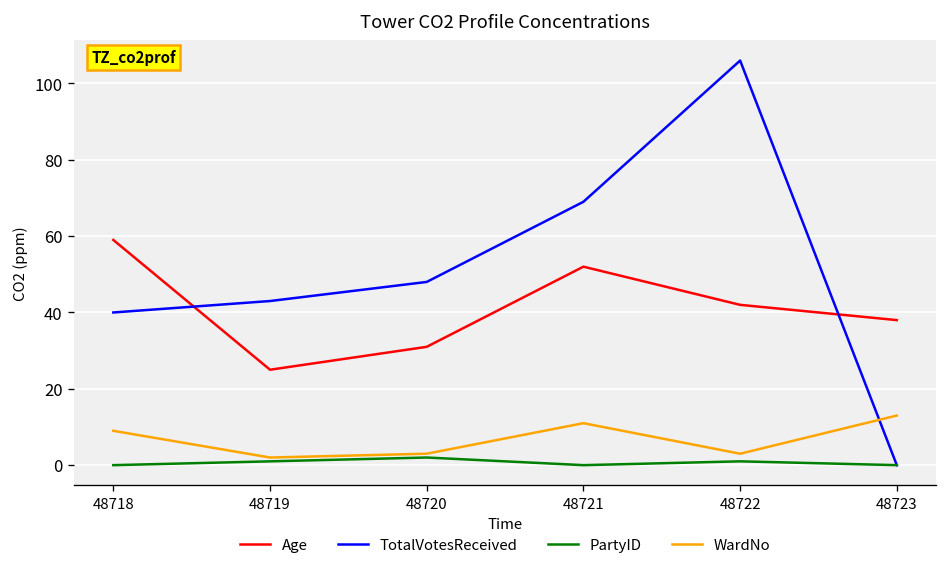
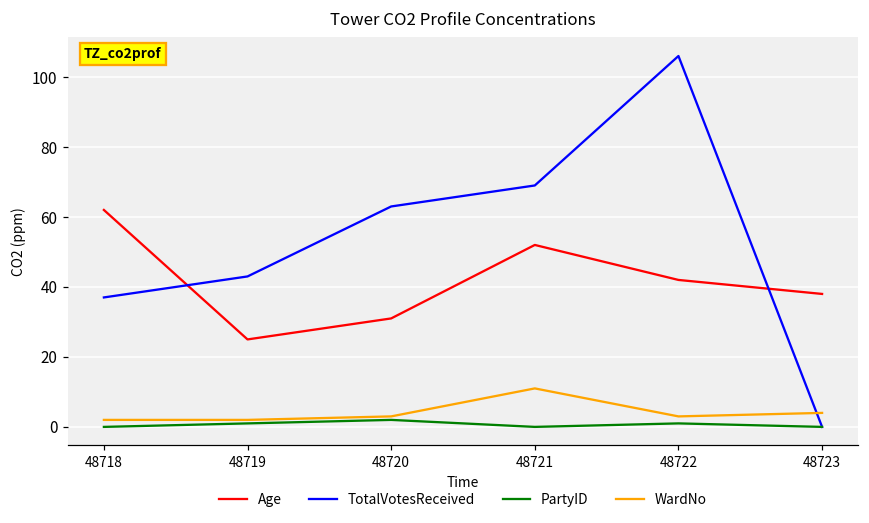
Age, 48718: 59 -> 62
TotalVotesReceived, 48718: 40 -> 37
WardNo, 48718: 9 -> 2
TotalVotesReceived, 48720: 48 -> 63
WardNo, 48723: 13 -> 4
